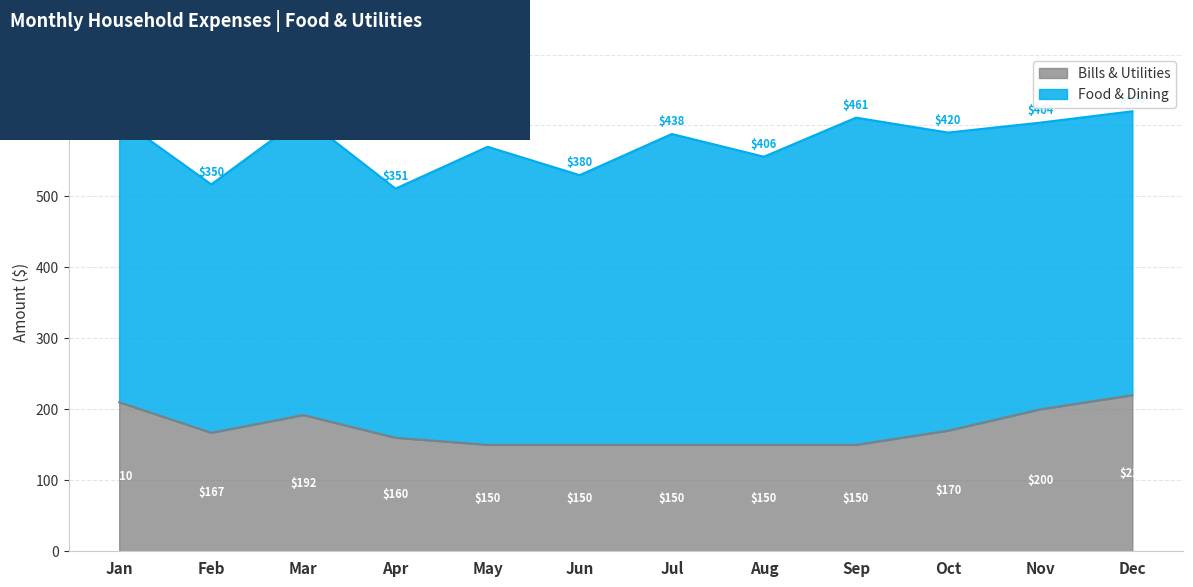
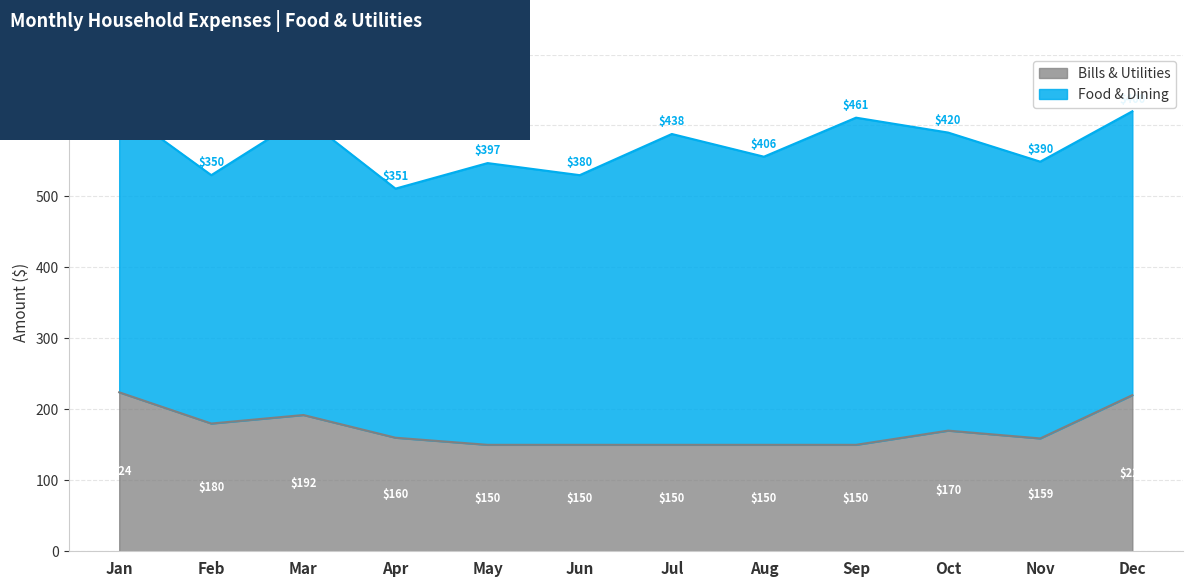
Bills & Utilities, Jan: 210 -> 220
Bills & Utilities, Feb: $167 -> $180
Food & Dining, May: $420 -> $397
Bills & Utilities, Nov: $200 -> $159
Food & Dining, Nov: 400 -> 390
